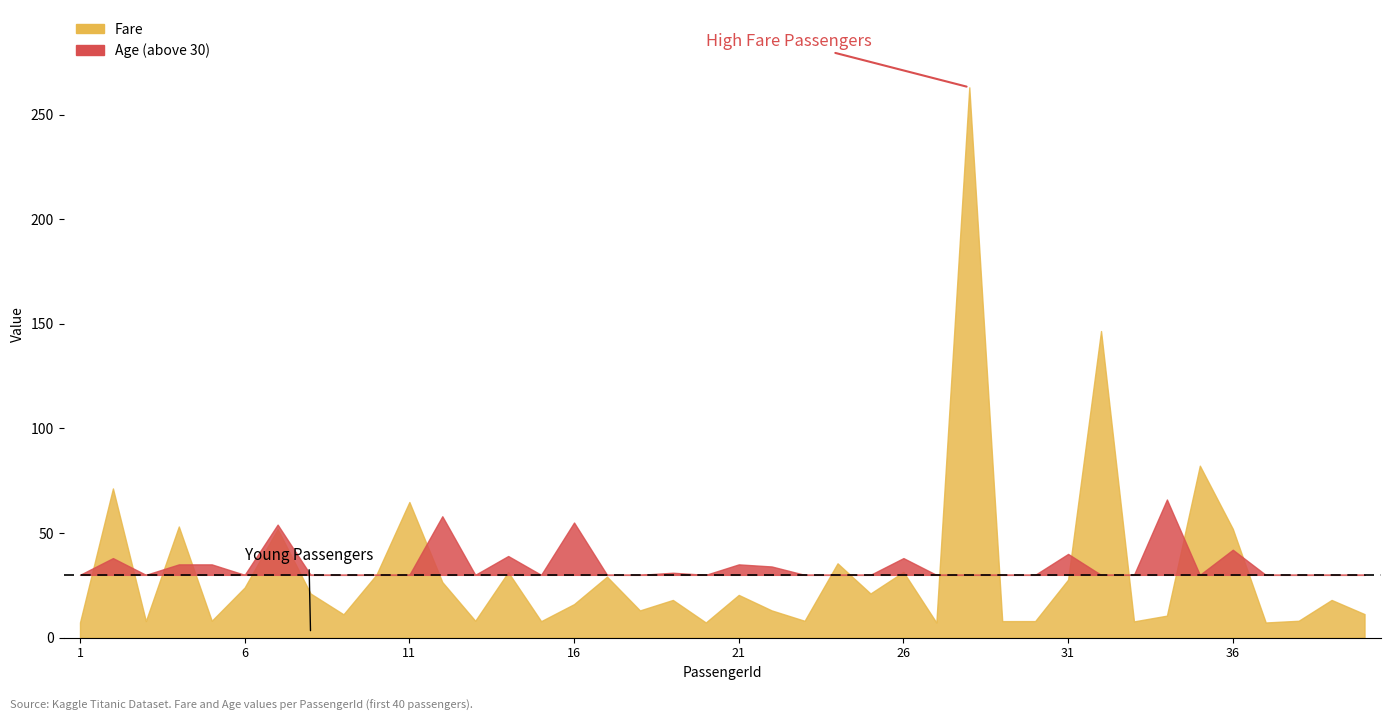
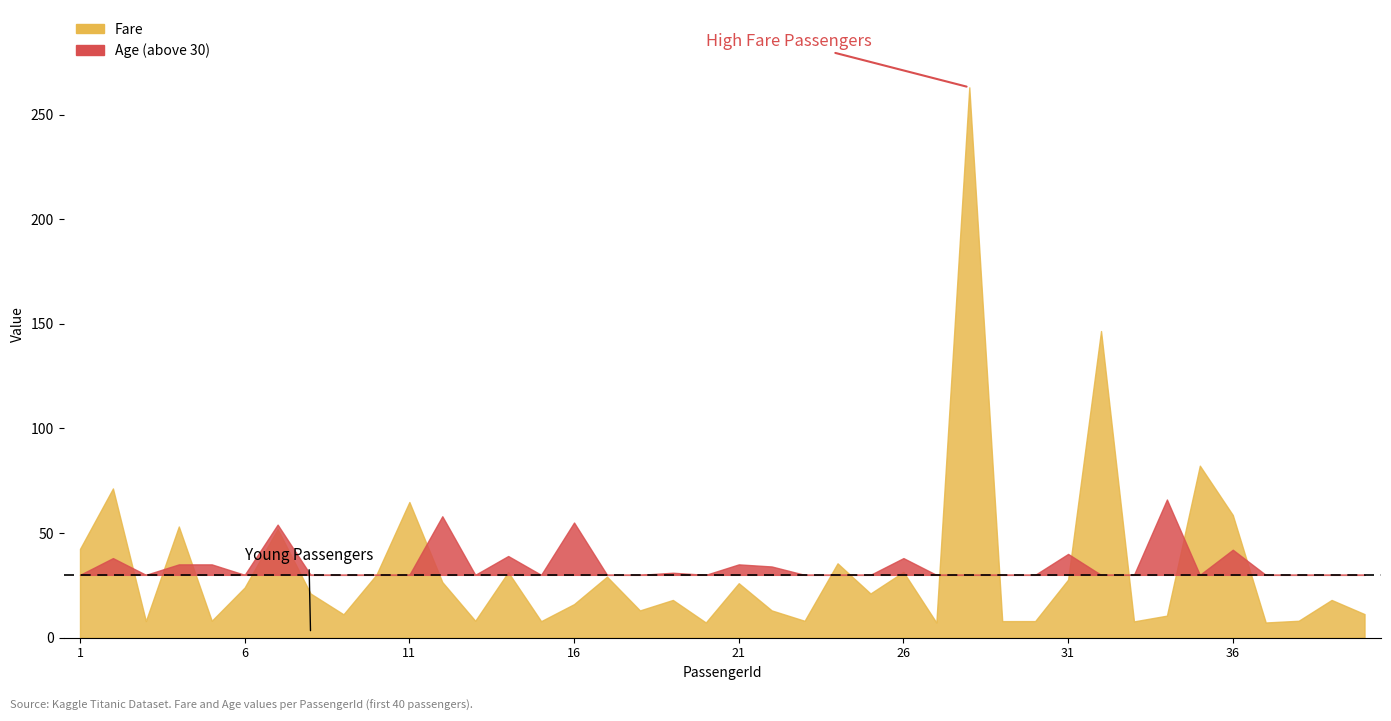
Fare, 1: 7 -> 42
Fare, 21: 20 -> 26
Fare, 36: 52 -> 59
